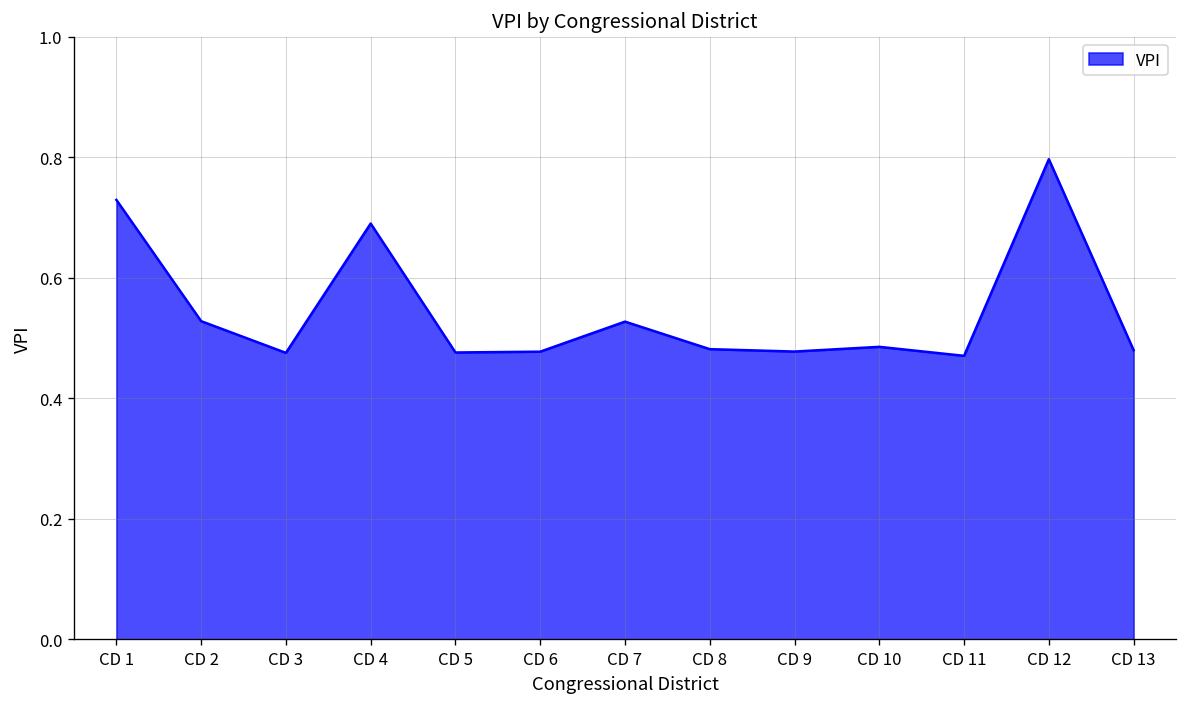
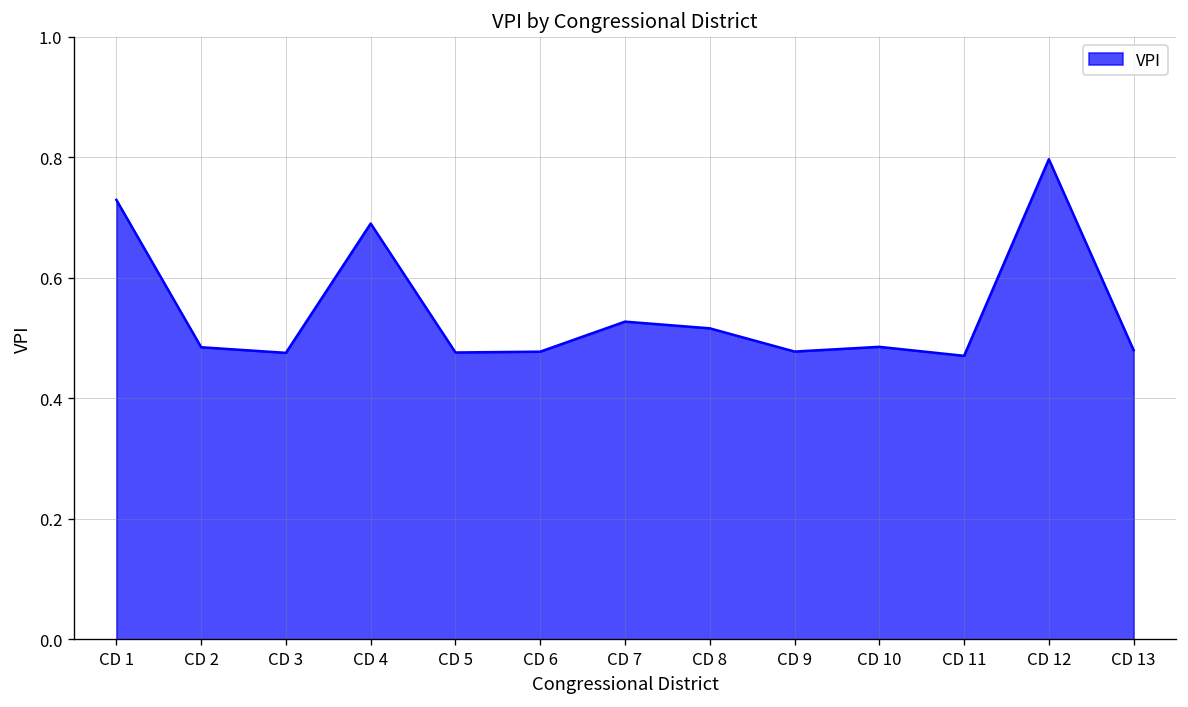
CD 2: 0.53 -> 0.48
CD 8: 0.48 -> 0.52
